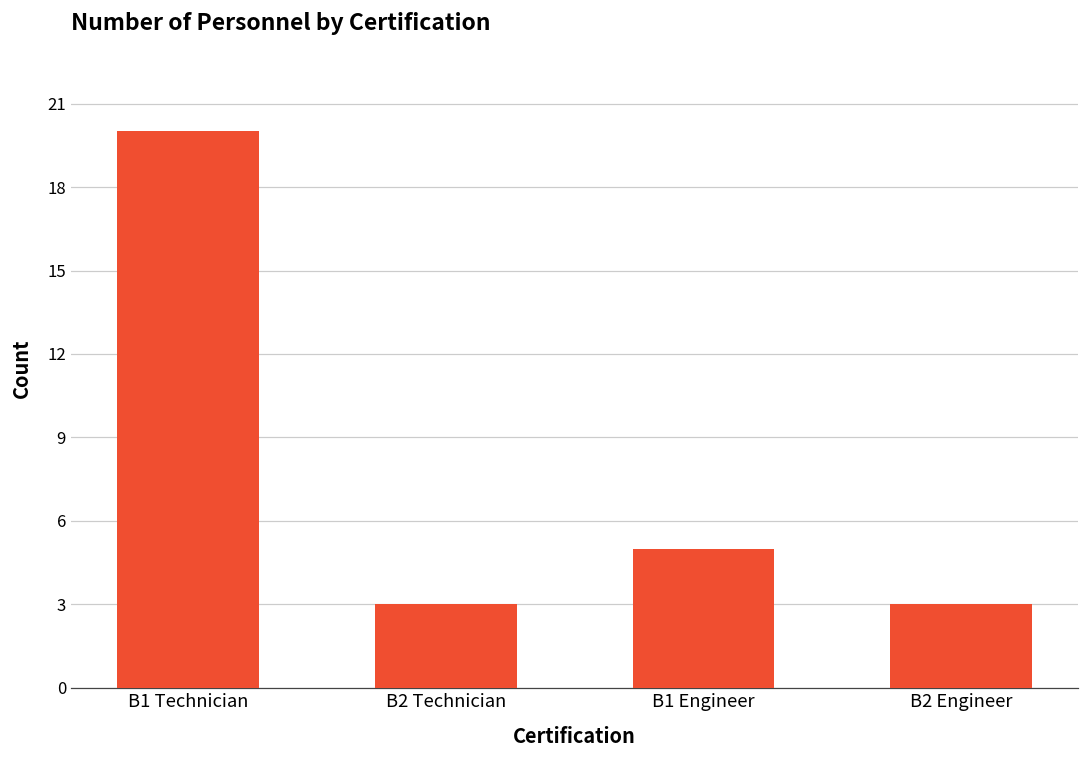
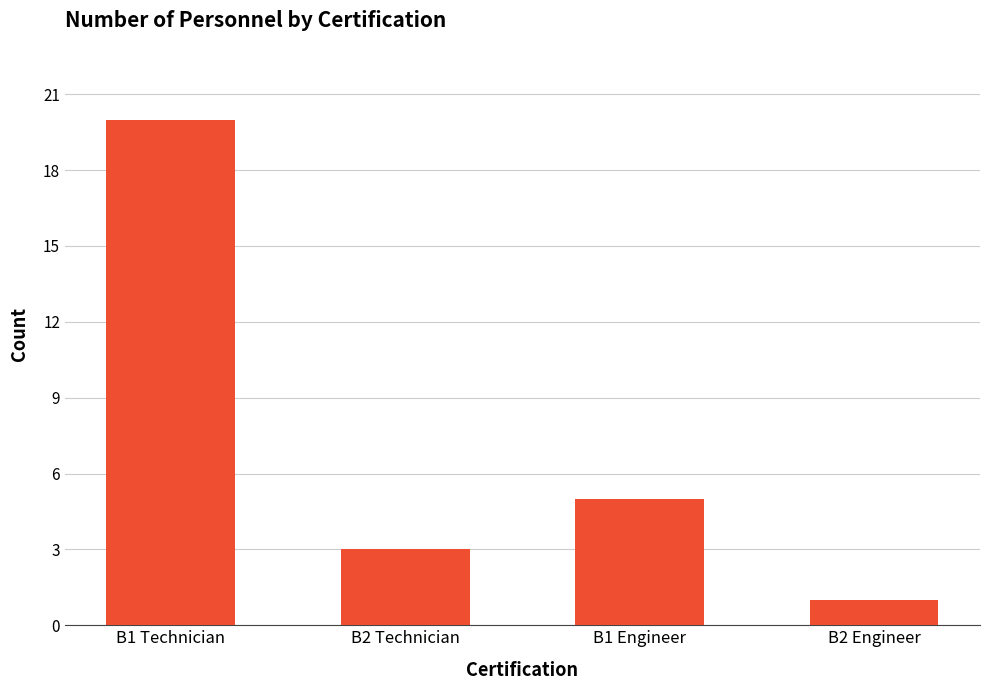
B2 Engineer: 3 -> 1
